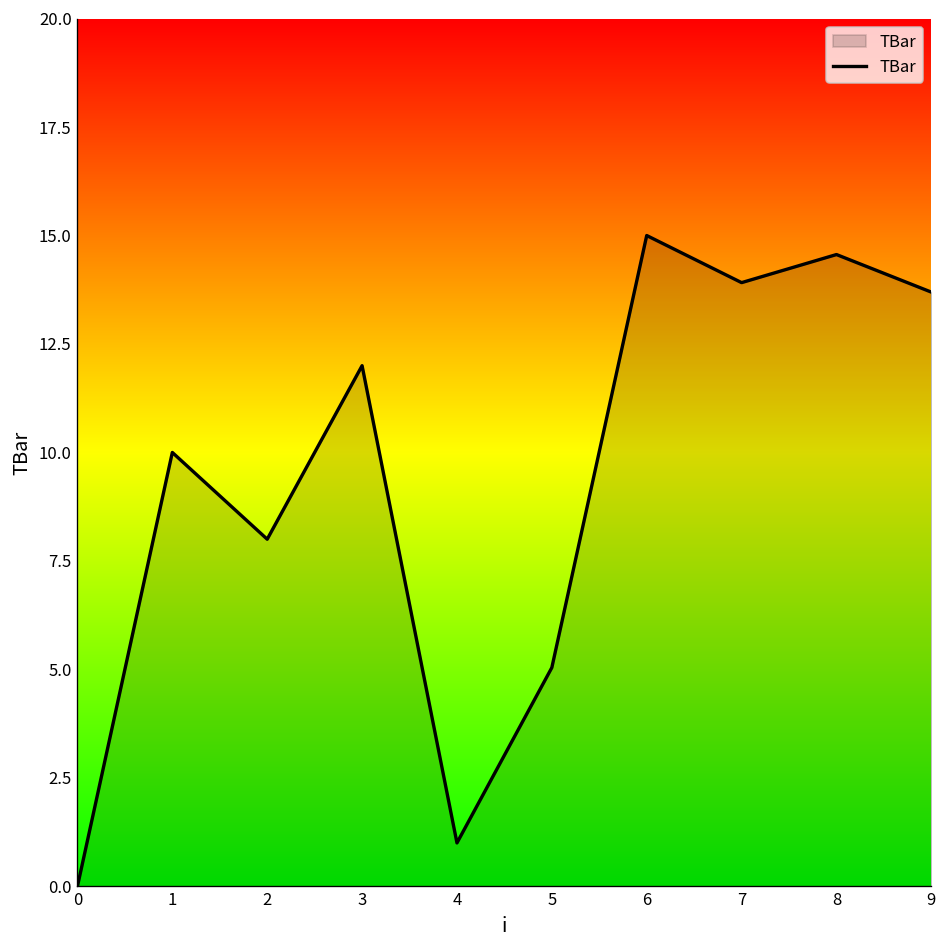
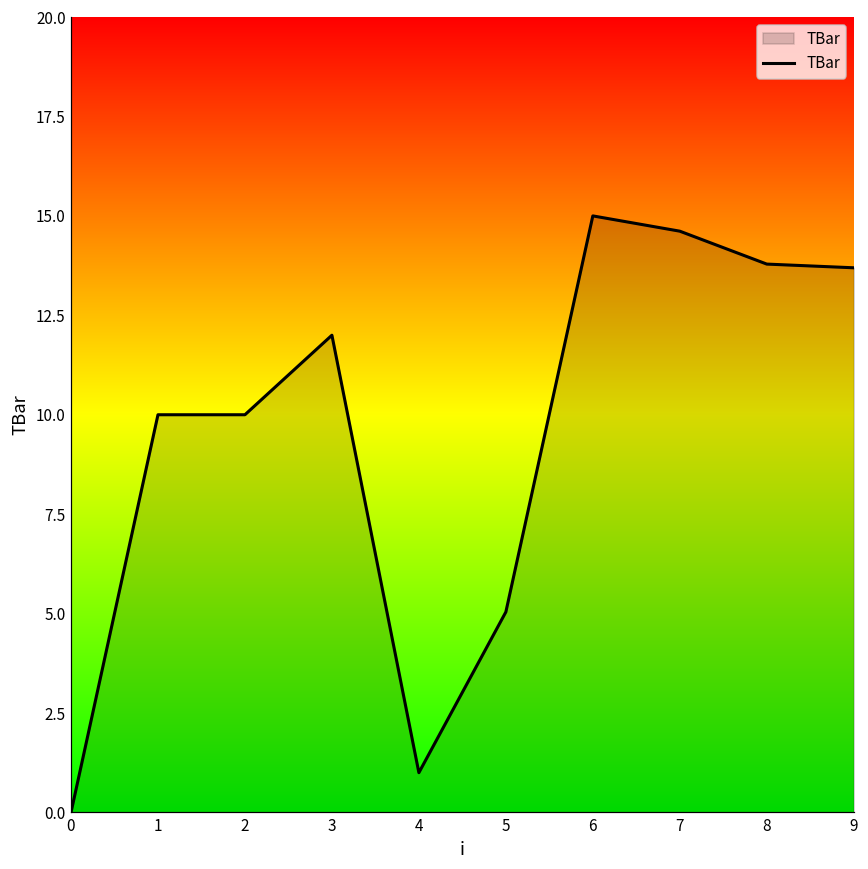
2: 8 -> 10
7: 13.9 -> 14.6
8: 14.6 -> 13.8
